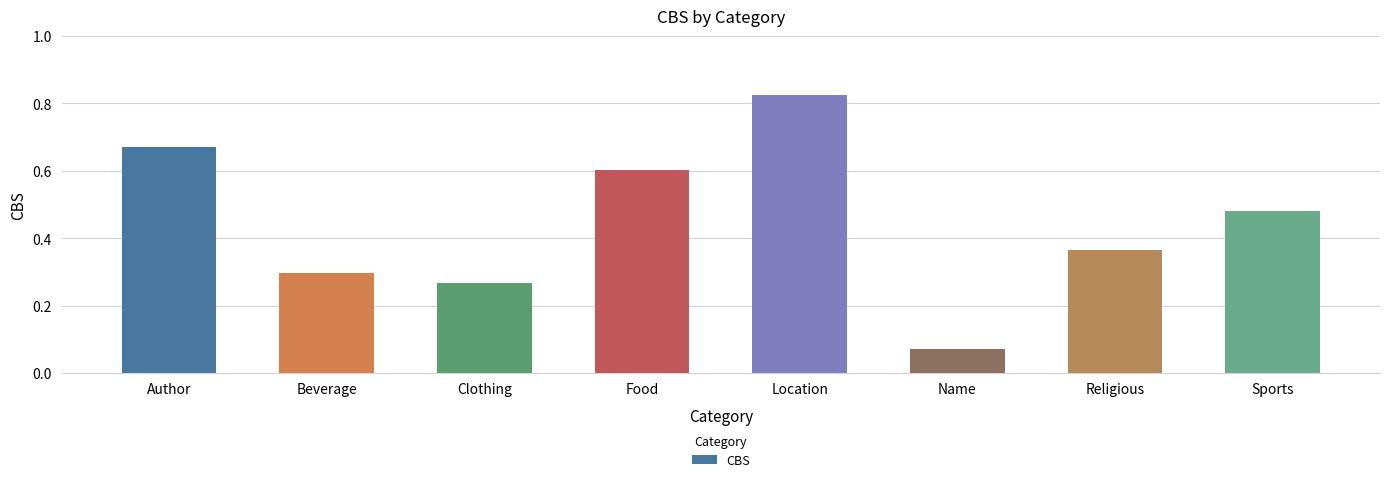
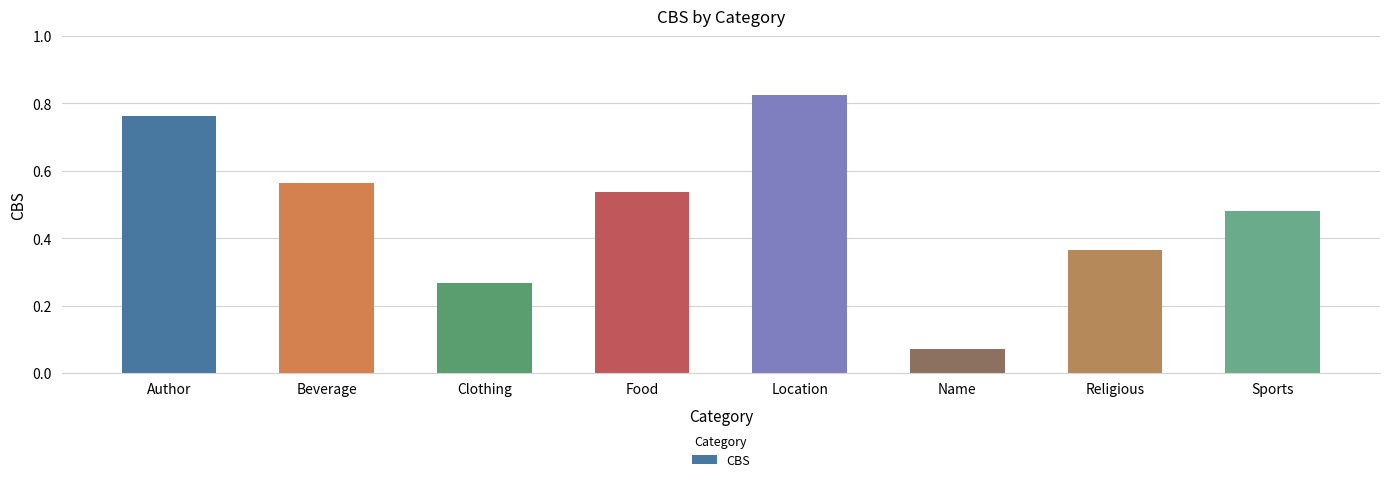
Author: 0.67 -> 0.76
Beverage: 0.30 -> 0.56
Food: 0.60 -> 0.54
